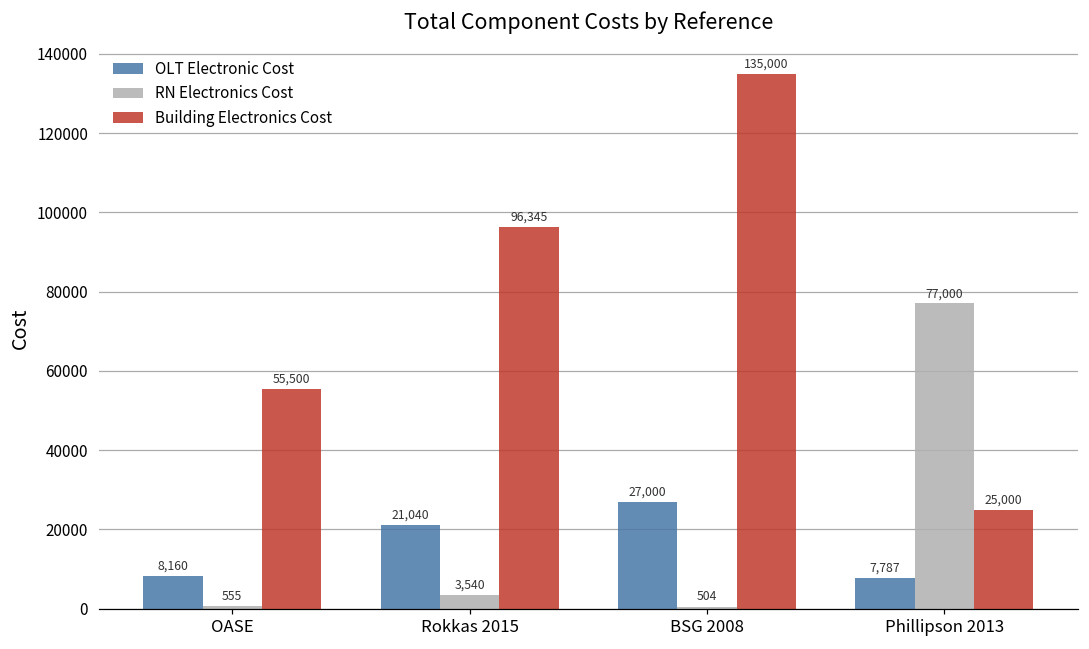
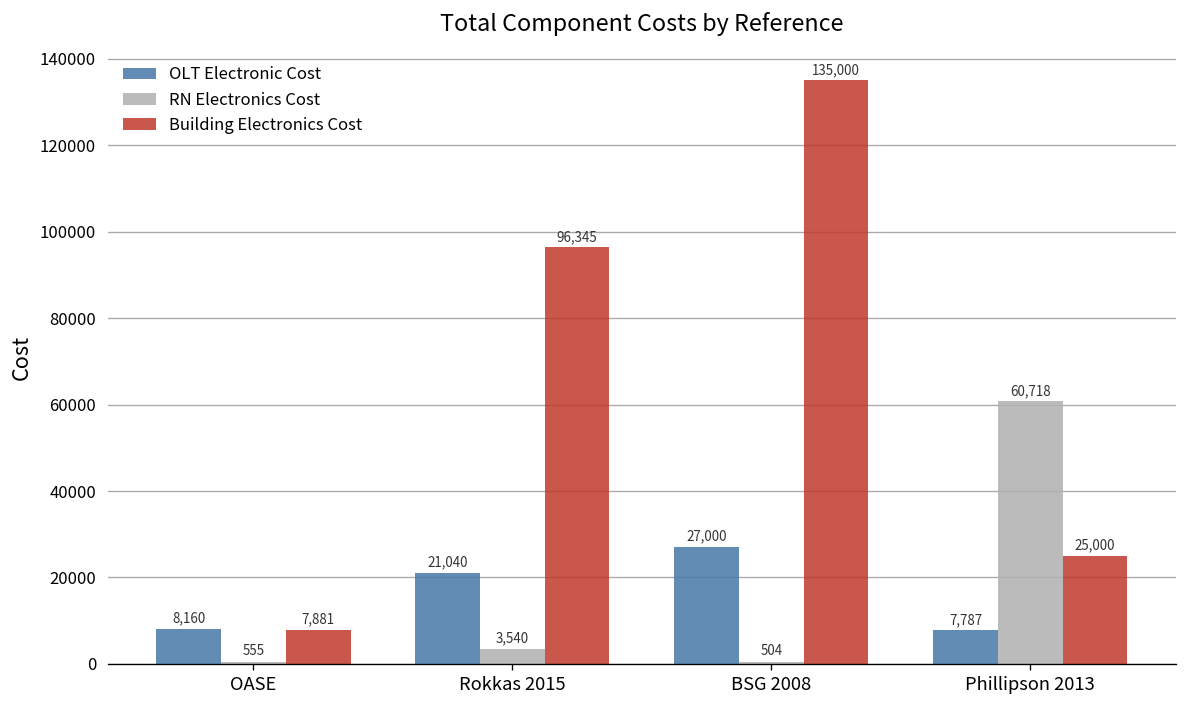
Building Electronics Cost, OASE: 55,500 -> 7,881
RN Electronics Cost, Phillipson 2013: 77,000 -> 60,718
